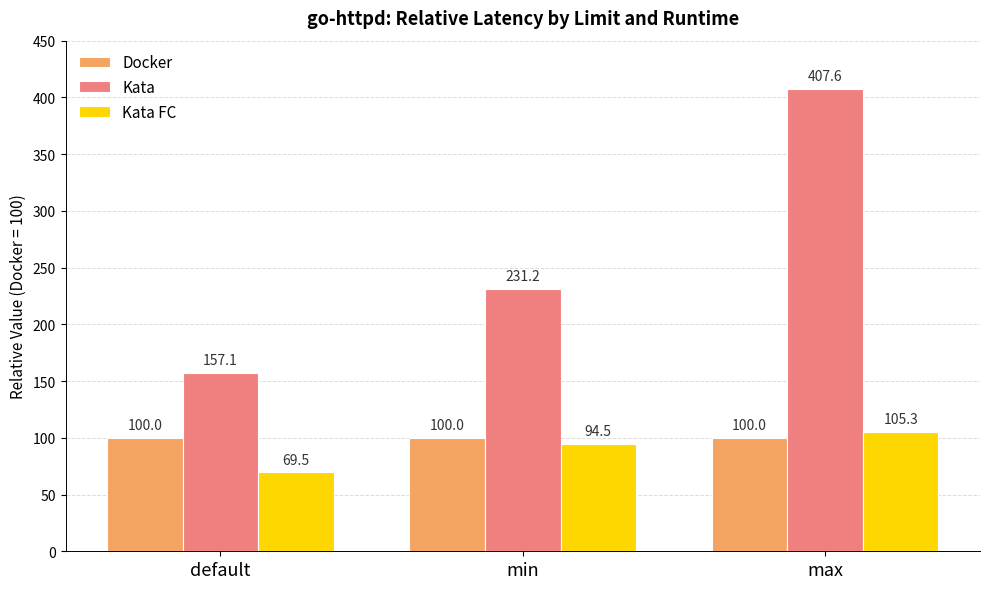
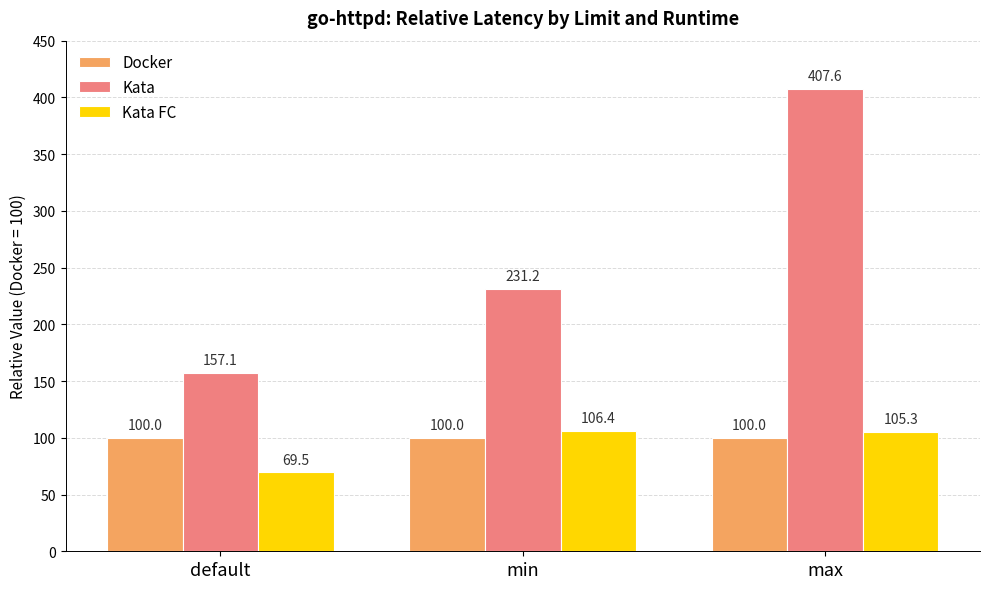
Kata FC, min: 94.5 -> 106.4
